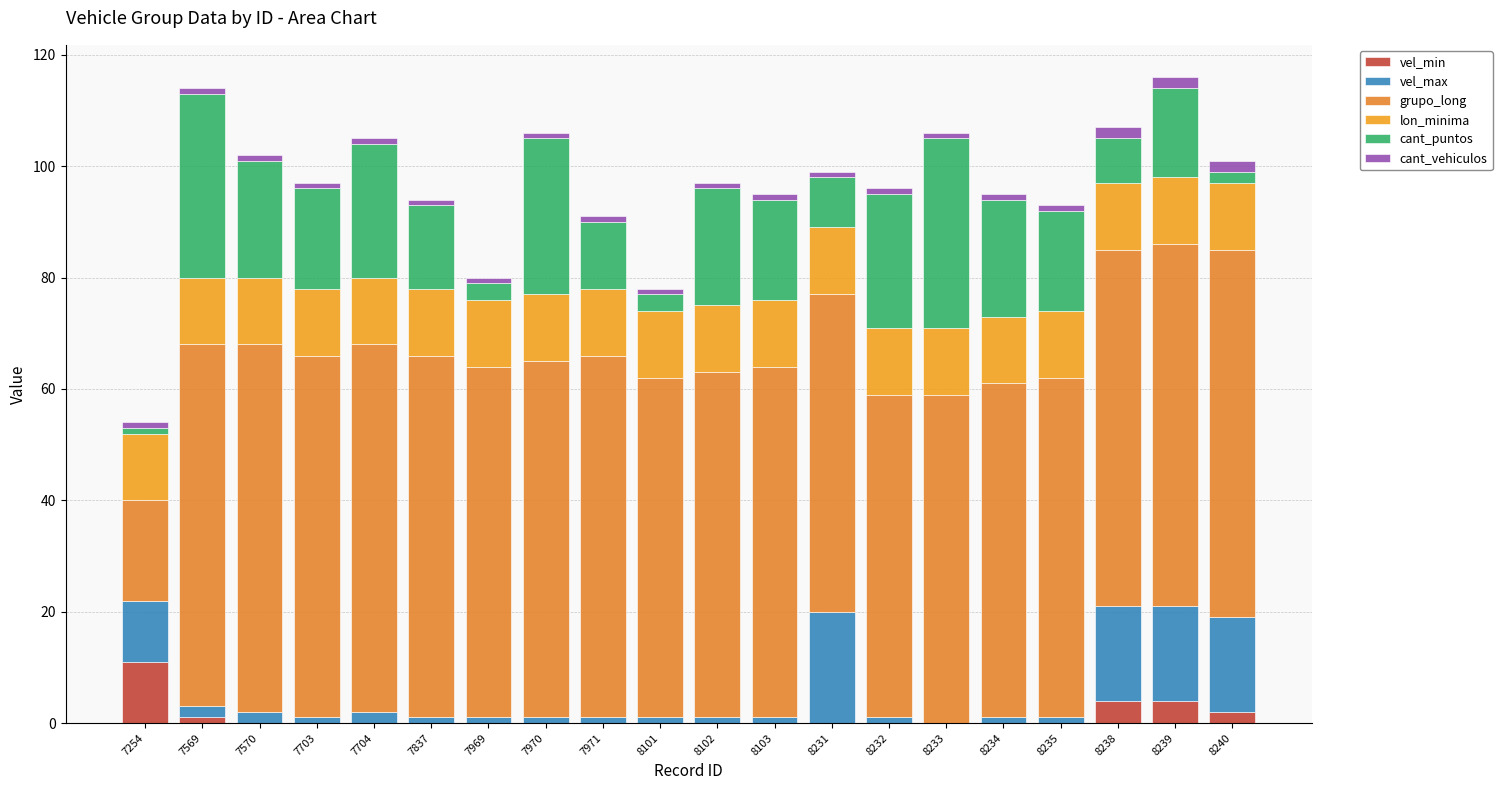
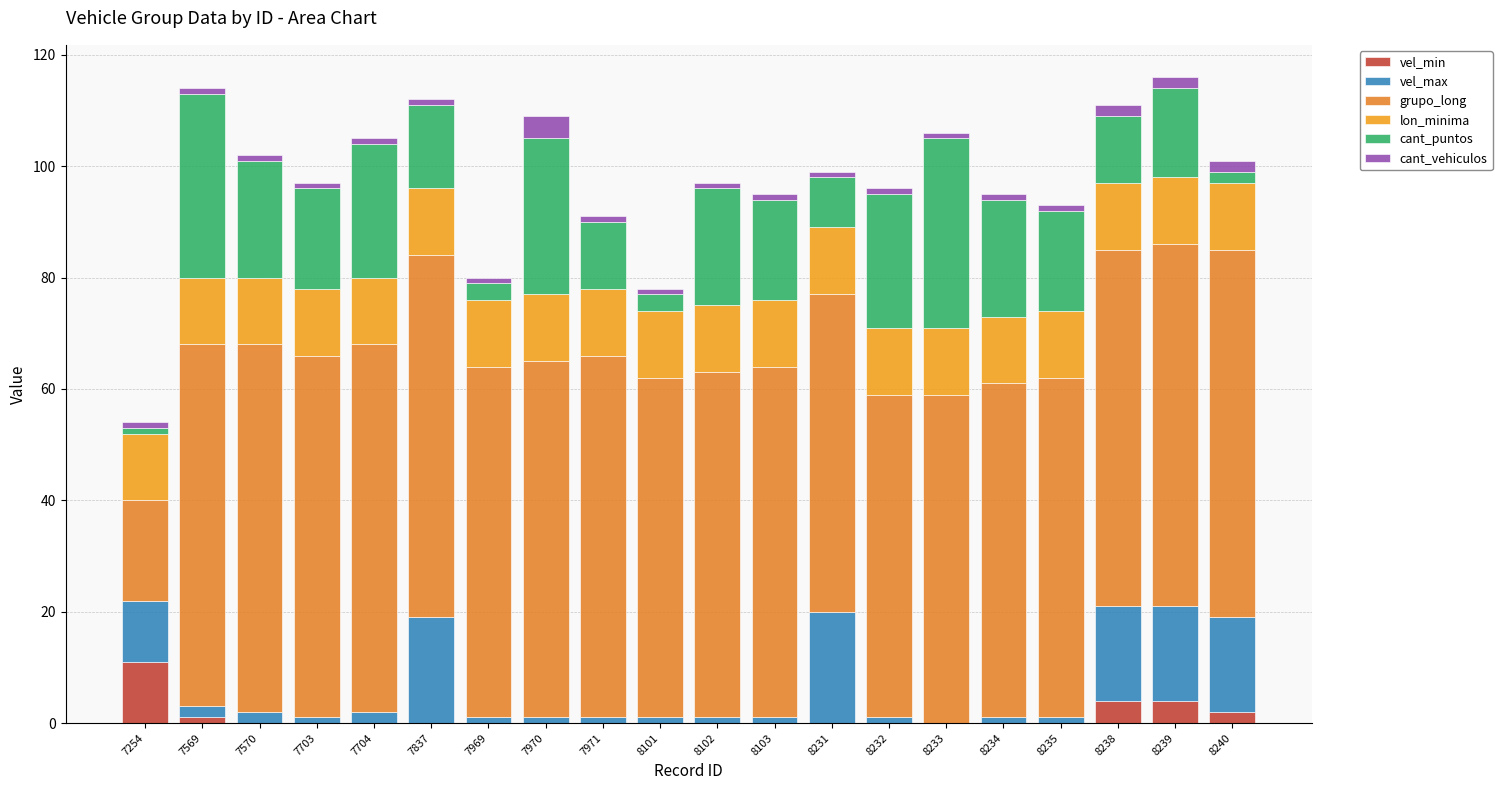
vel_max, 7837: 1 -> 19
cant_vehiculos, 7970: 1 -> 4
cant_puntos, 8238: 8 -> 12
